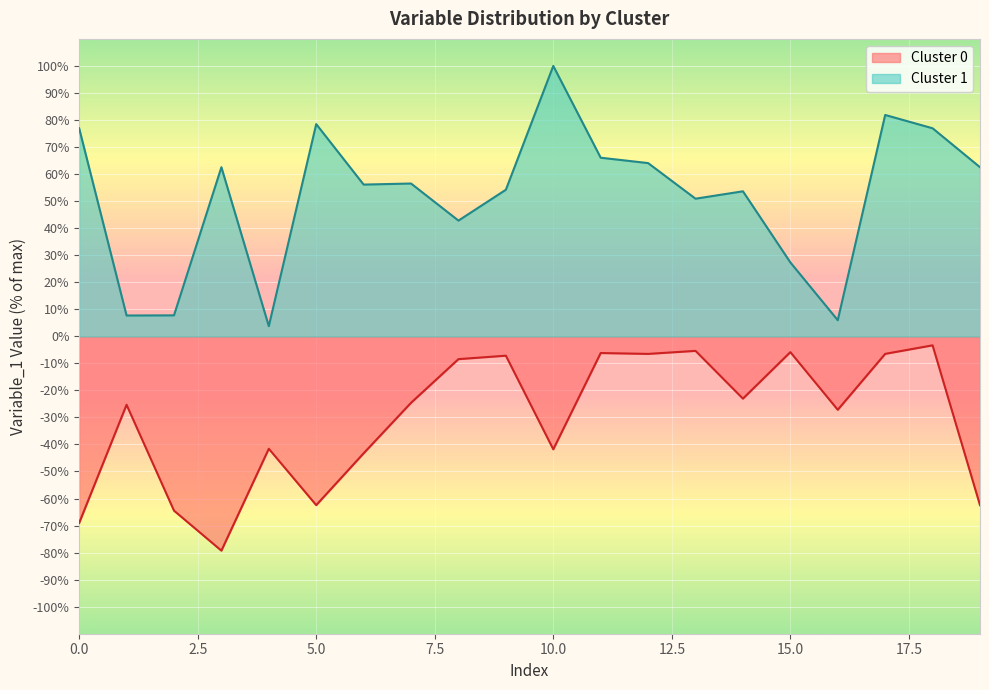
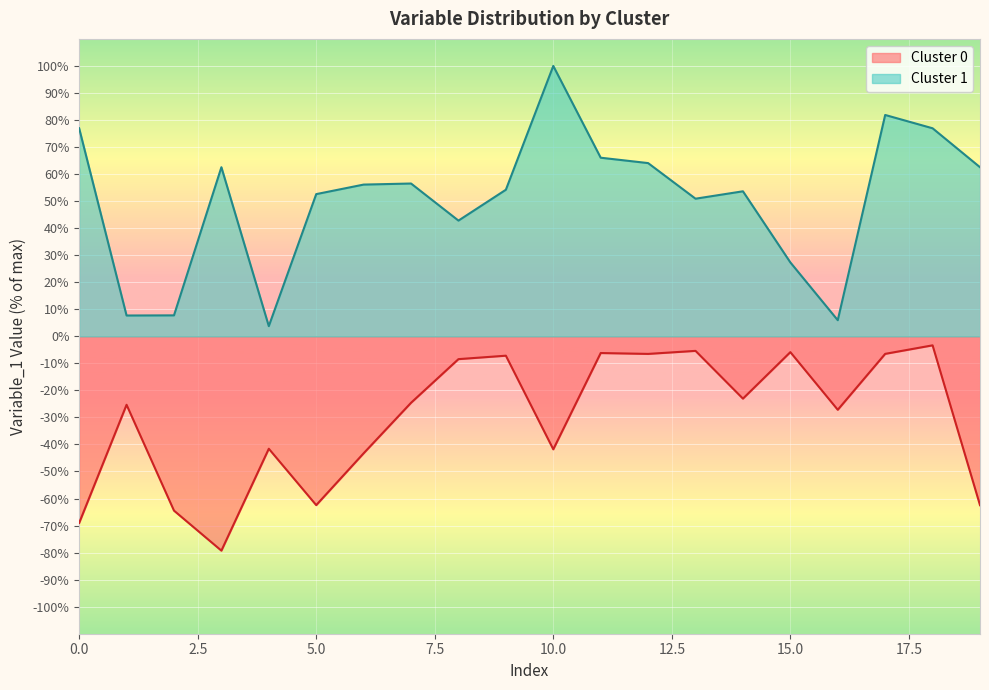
Cluster 1, 5.0: 78% -> 53%
